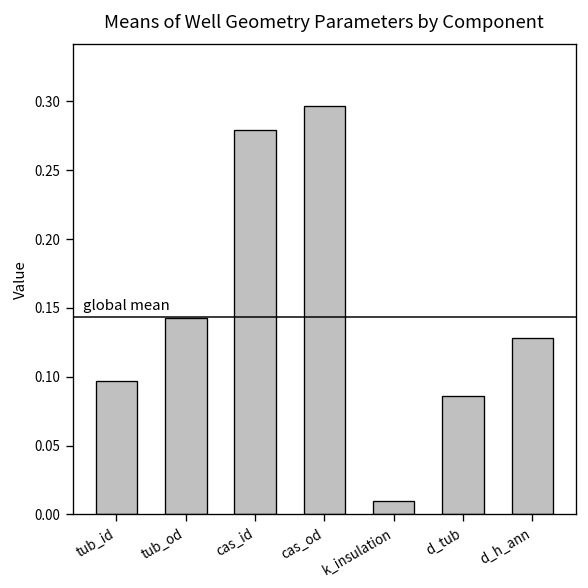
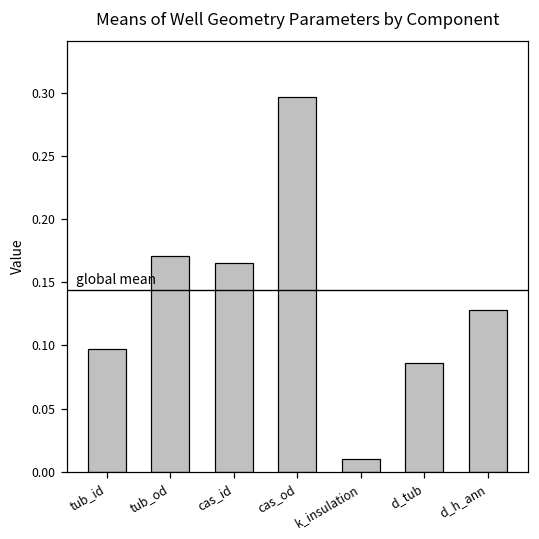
tub_od: 0.143 -> 0.171
cas_id: 0.279 -> 0.165
